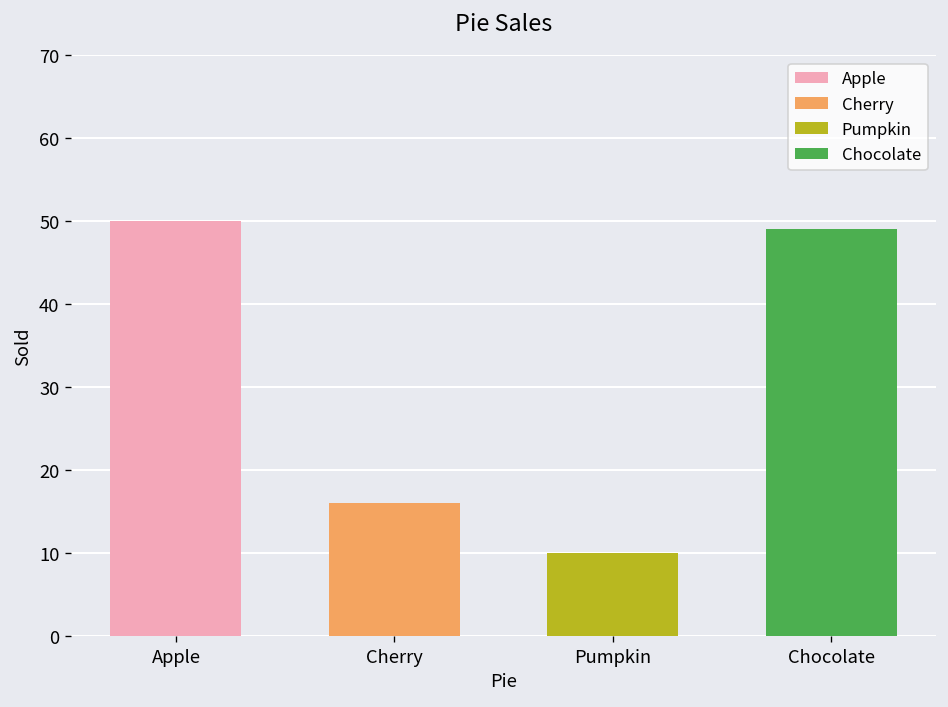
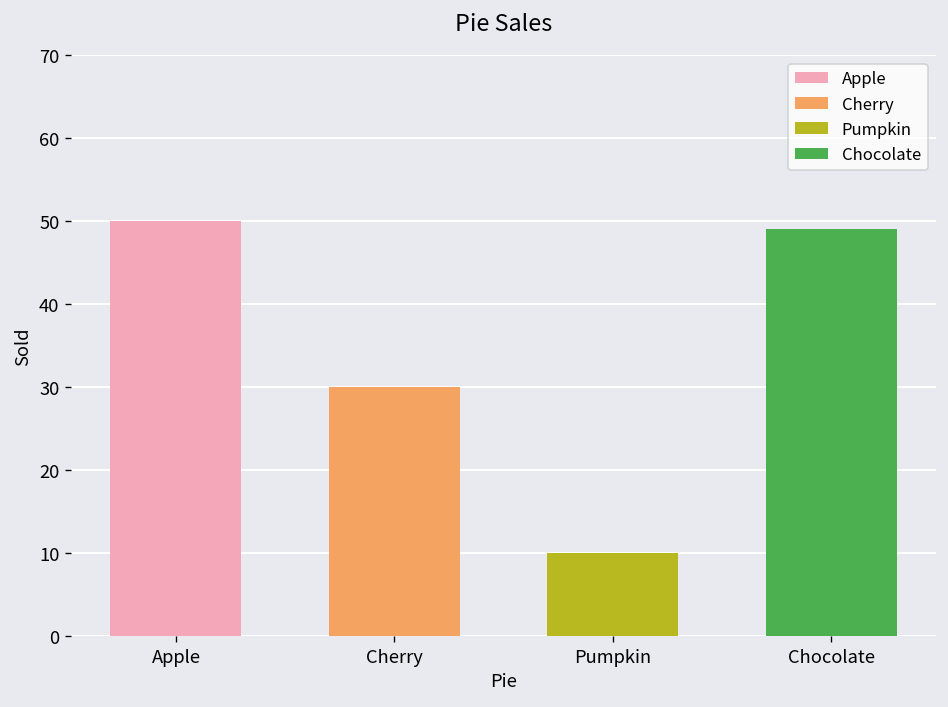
Cherry: 16 -> 30
